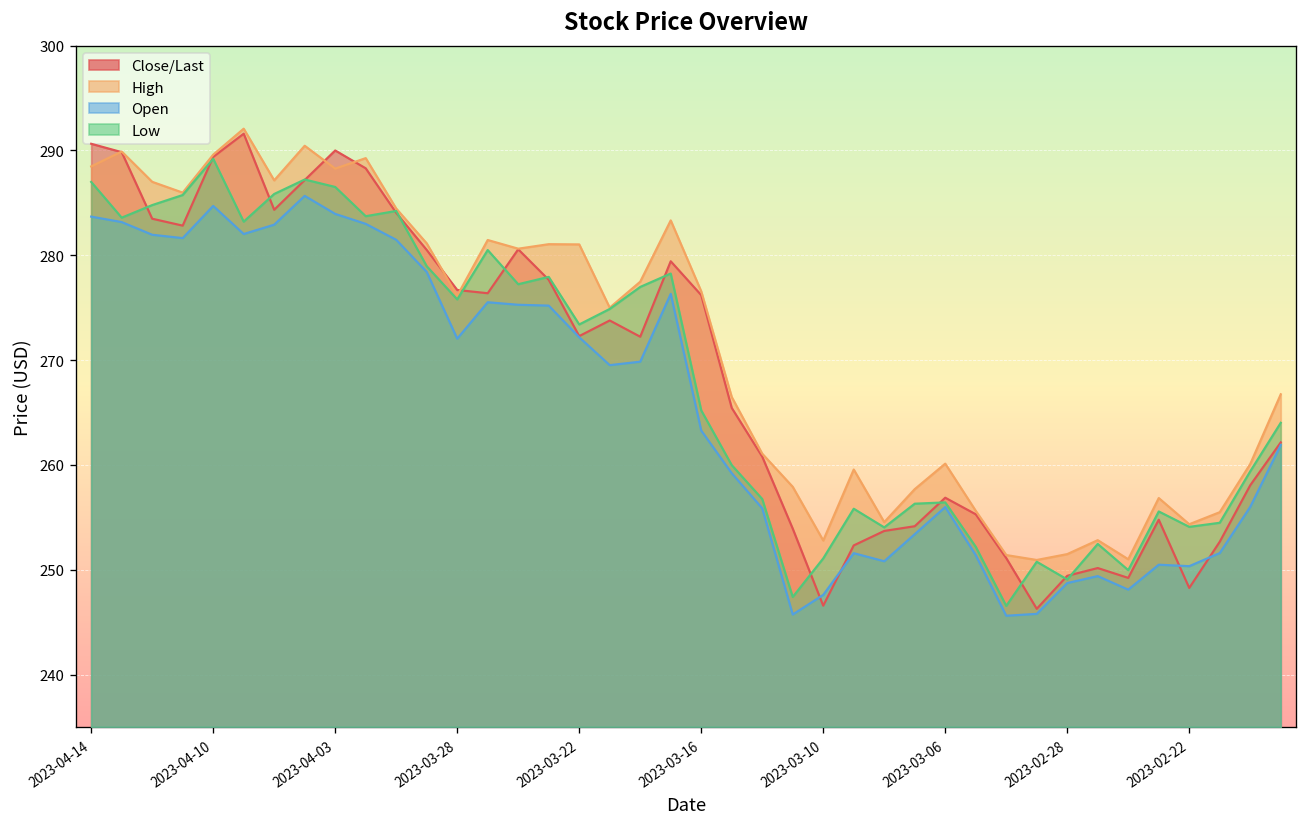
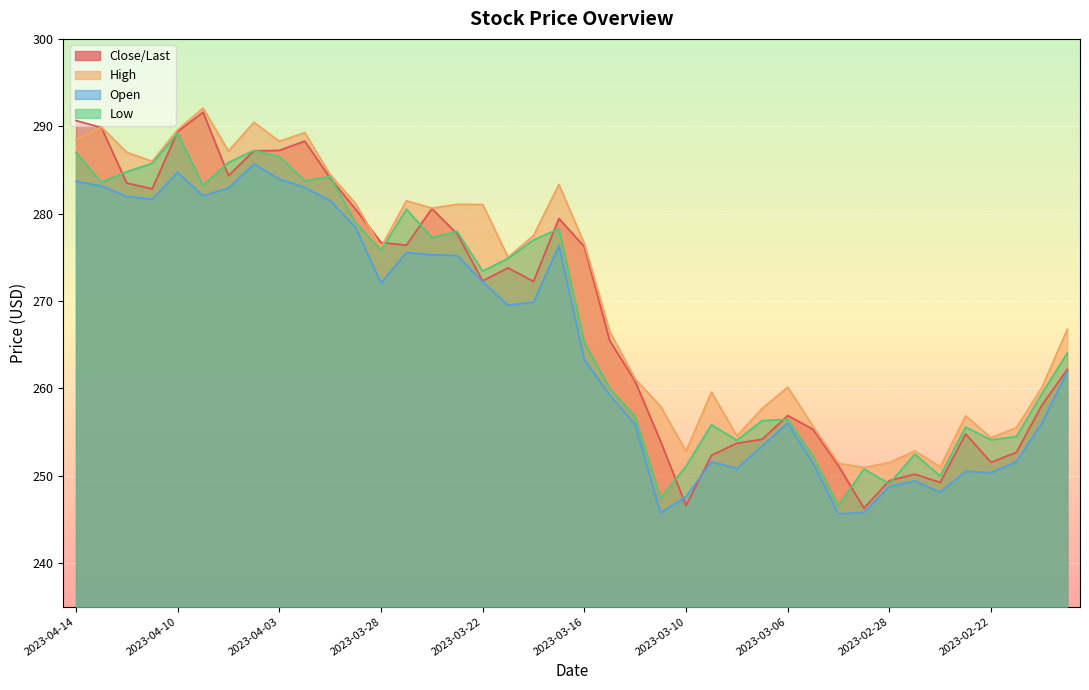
Close/Last, 2023-04-03: 290 -> 287
Close/Last, 2023-02-22: 248 -> 252
